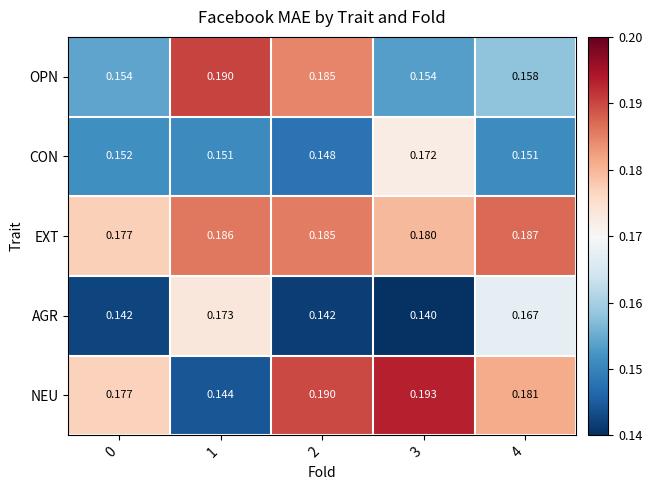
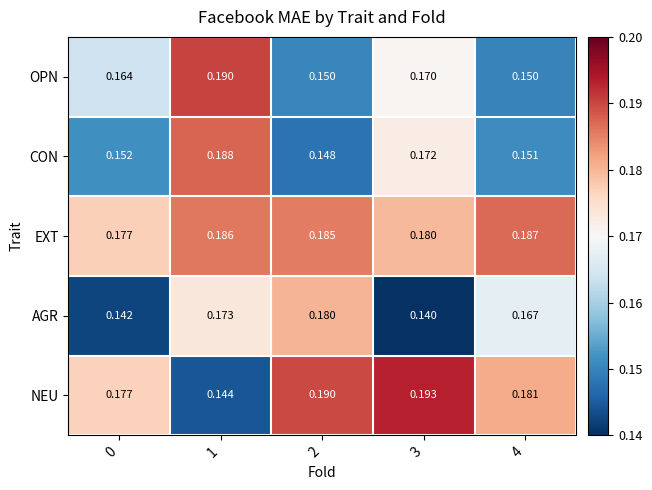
OPN, 0: 0.154 -> 0.164
OPN, 2: 0.185 -> 0.150
OPN, 3: 0.154 -> 0.170
OPN, 4: 0.158 -> 0.150
CON, 1: 0.151 -> 0.188
AGR, 2: 0.142 -> 0.180
